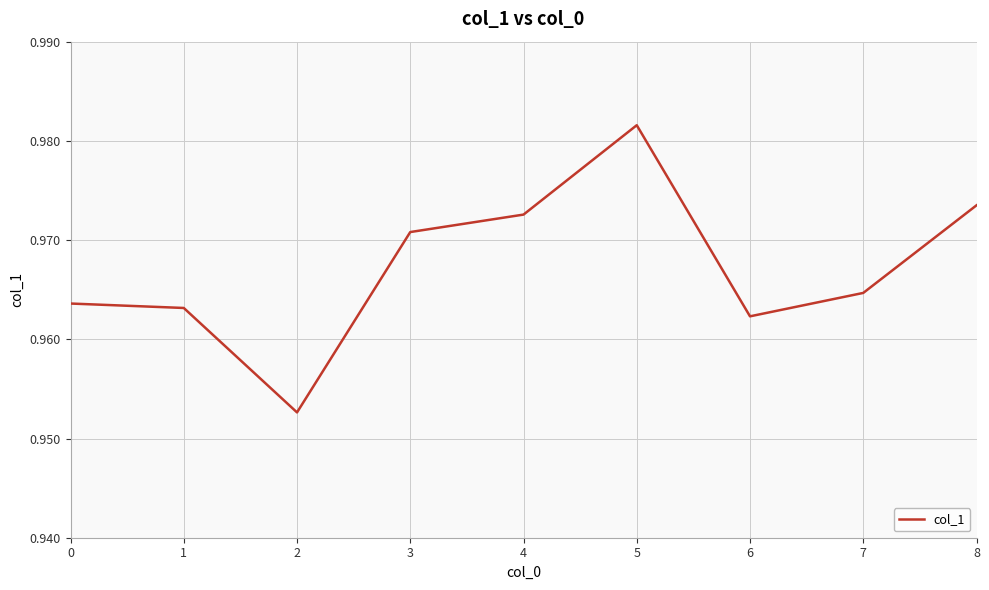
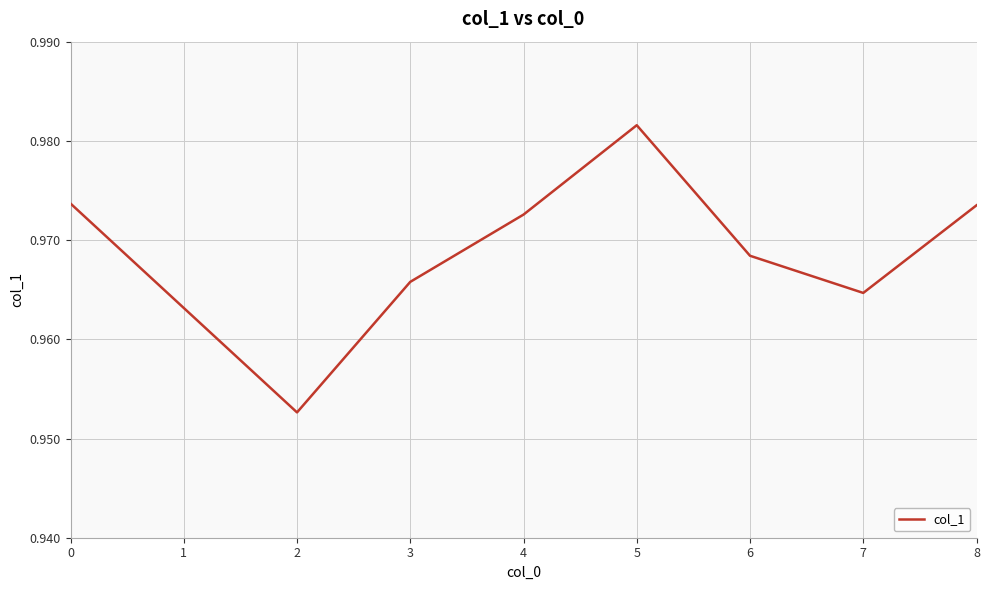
0: 0.964 -> 0.974
3: 0.971 -> 0.966
6: 0.962 -> 0.968
